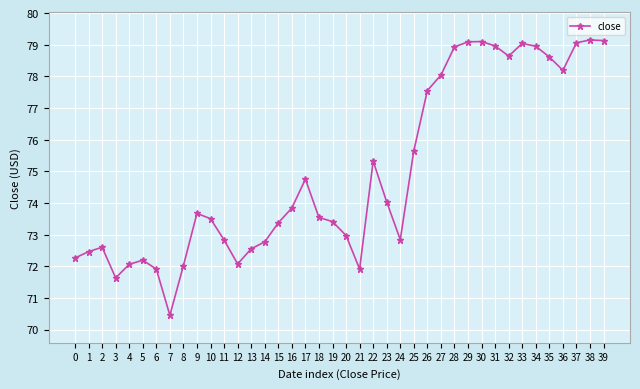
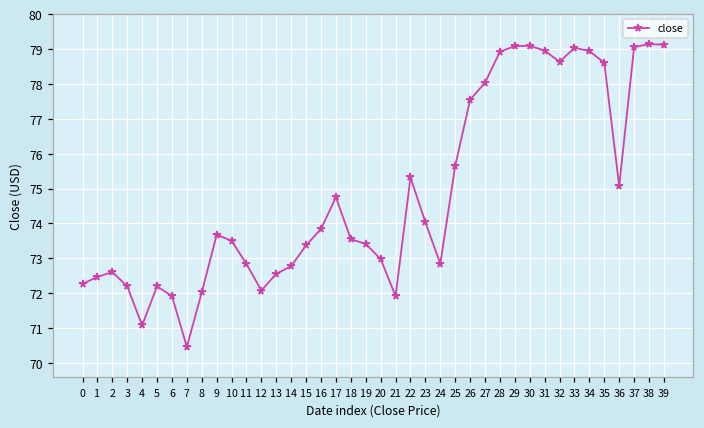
3: 71.6 -> 72.2
4: 72.1 -> 71.1
36: 78.2 -> 75.1
